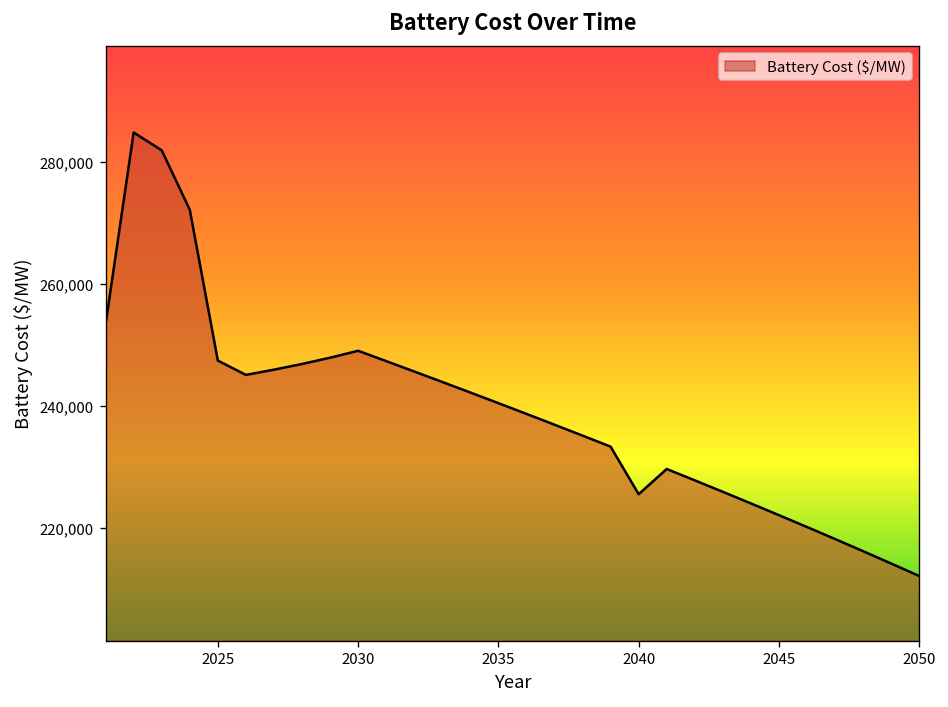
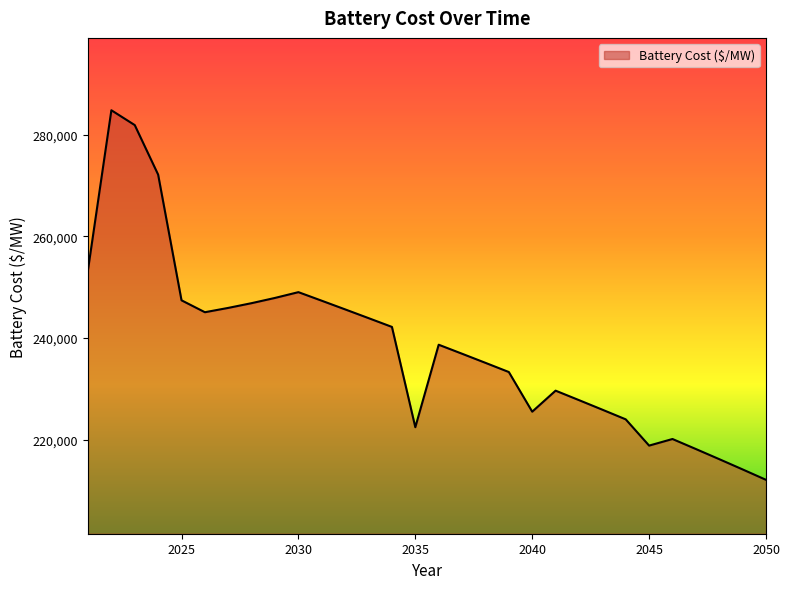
2035: 240,000 -> 222,000
2045: 222,000 -> 219,000
